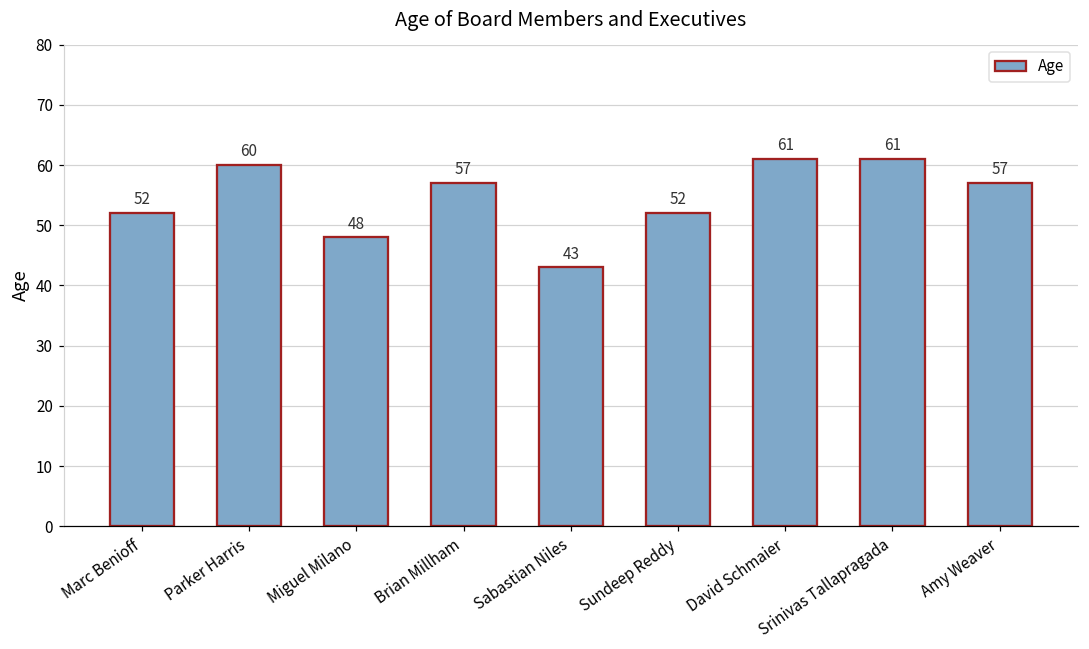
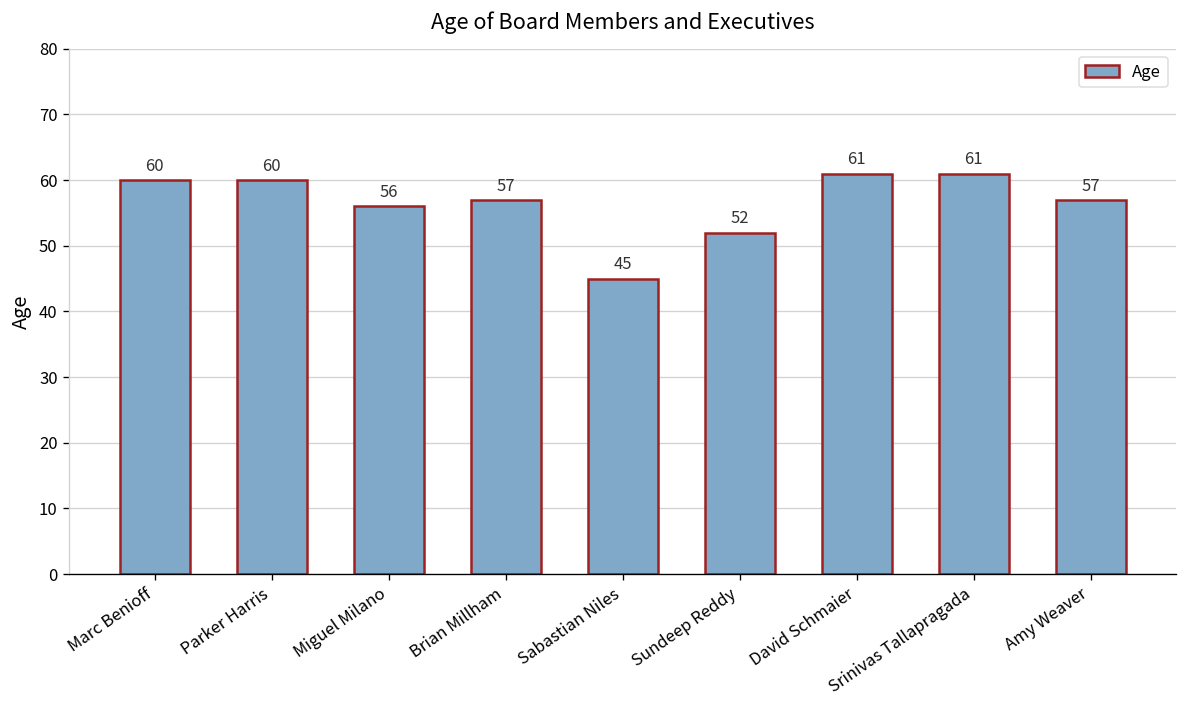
Marc Benioff: 52 -> 60
Miguel Milano: 48 -> 56
Sabastian Niles: 43 -> 45
